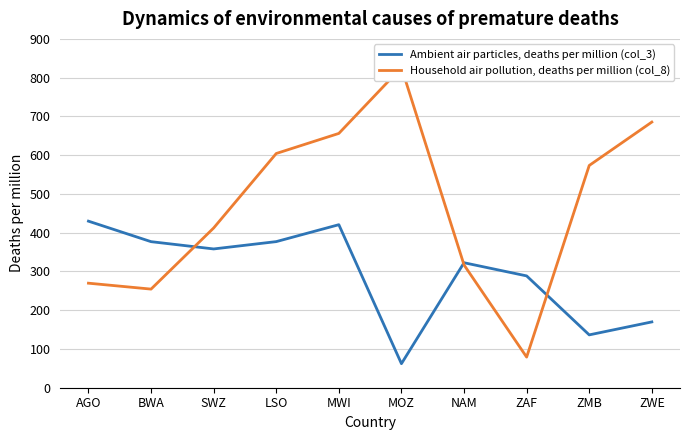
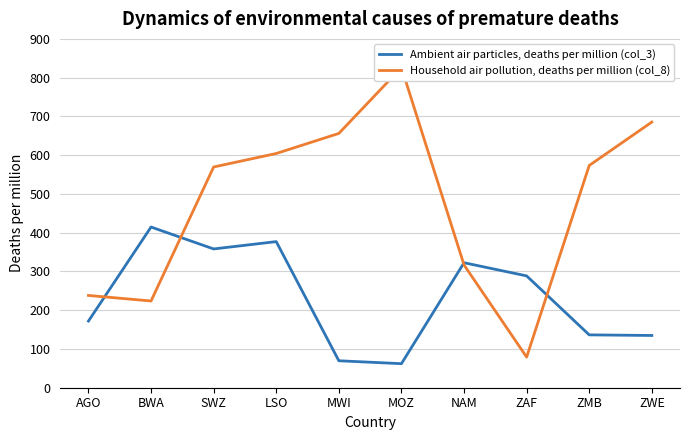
Ambient air particles, deaths per million (col_3), AGO: 430 -> 170
Household air pollution, deaths per million (col_8), AGO: 270 -> 240
Ambient air particles, deaths per million (col_3), BWA: 380 -> 410
Household air pollution, deaths per million (col_8), BWA: 250 -> 220
Household air pollution, deaths per million (col_8), SWZ: 410 -> 570
Ambient air particles, deaths per million (col_3), MWI: 420 -> 70
Ambient air particles, deaths per million (col_3), ZWE: 170 -> 130
